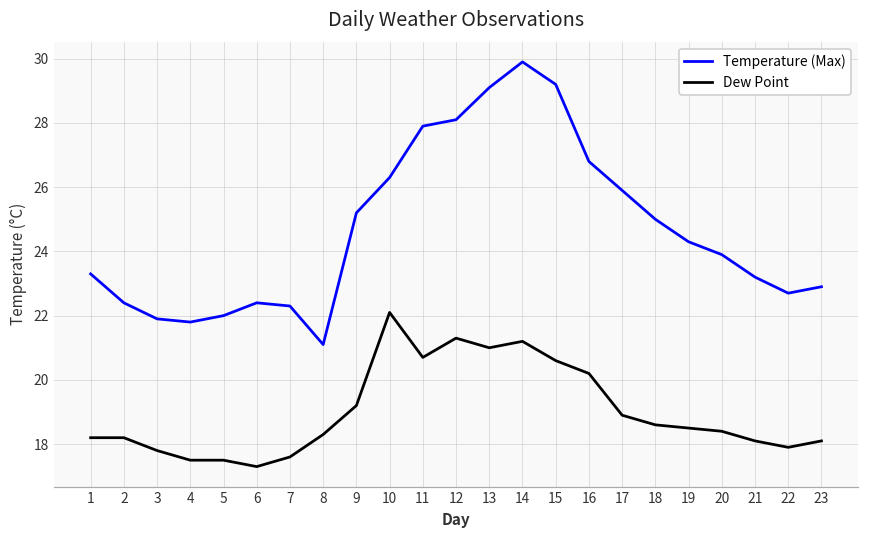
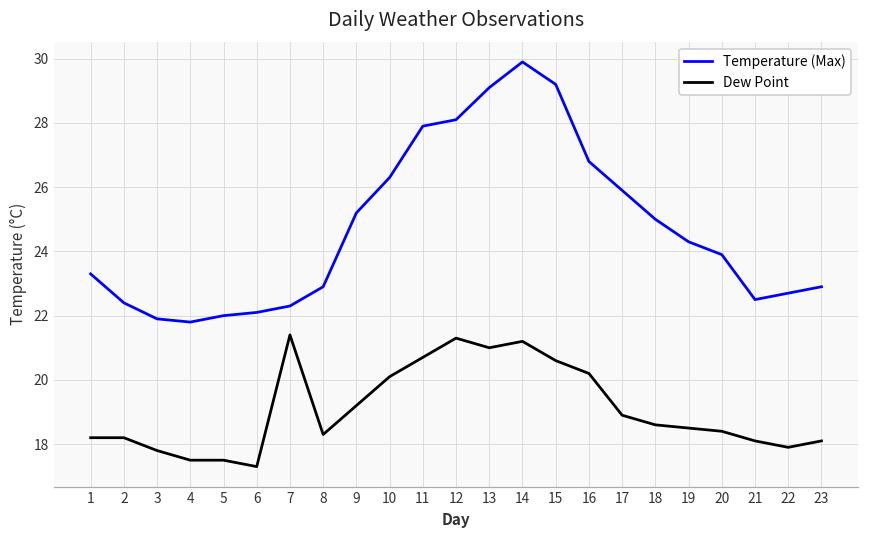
Temperature (Max), 6: 22.4 -> 22.1
Dew Point, 7: 17.6 -> 21.4
Temperature (Max), 8: 21.1 -> 22.9
Dew Point, 10: 22.1 -> 20.1
Temperature (Max), 21: 23.2 -> 22.5
